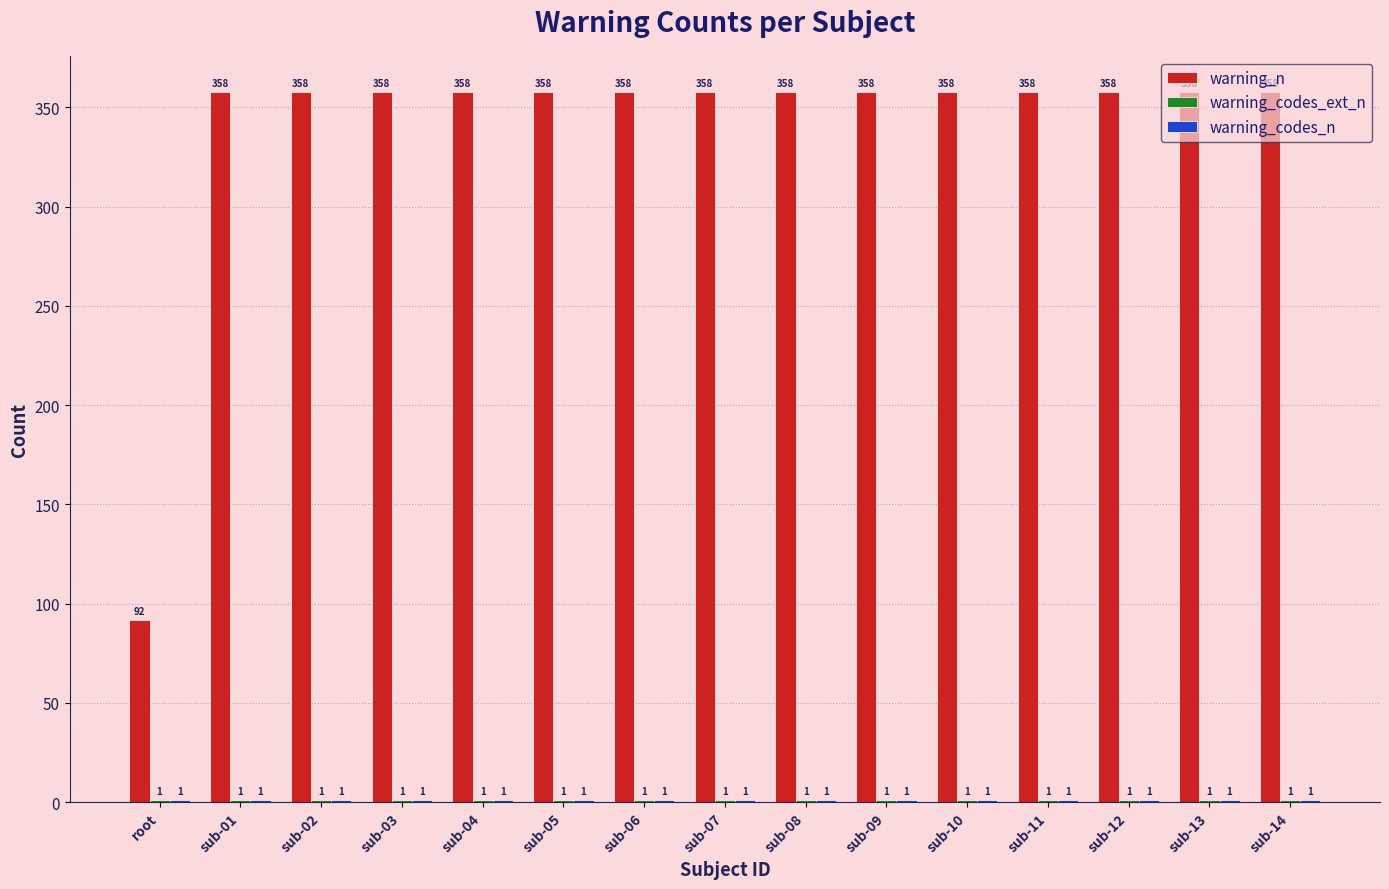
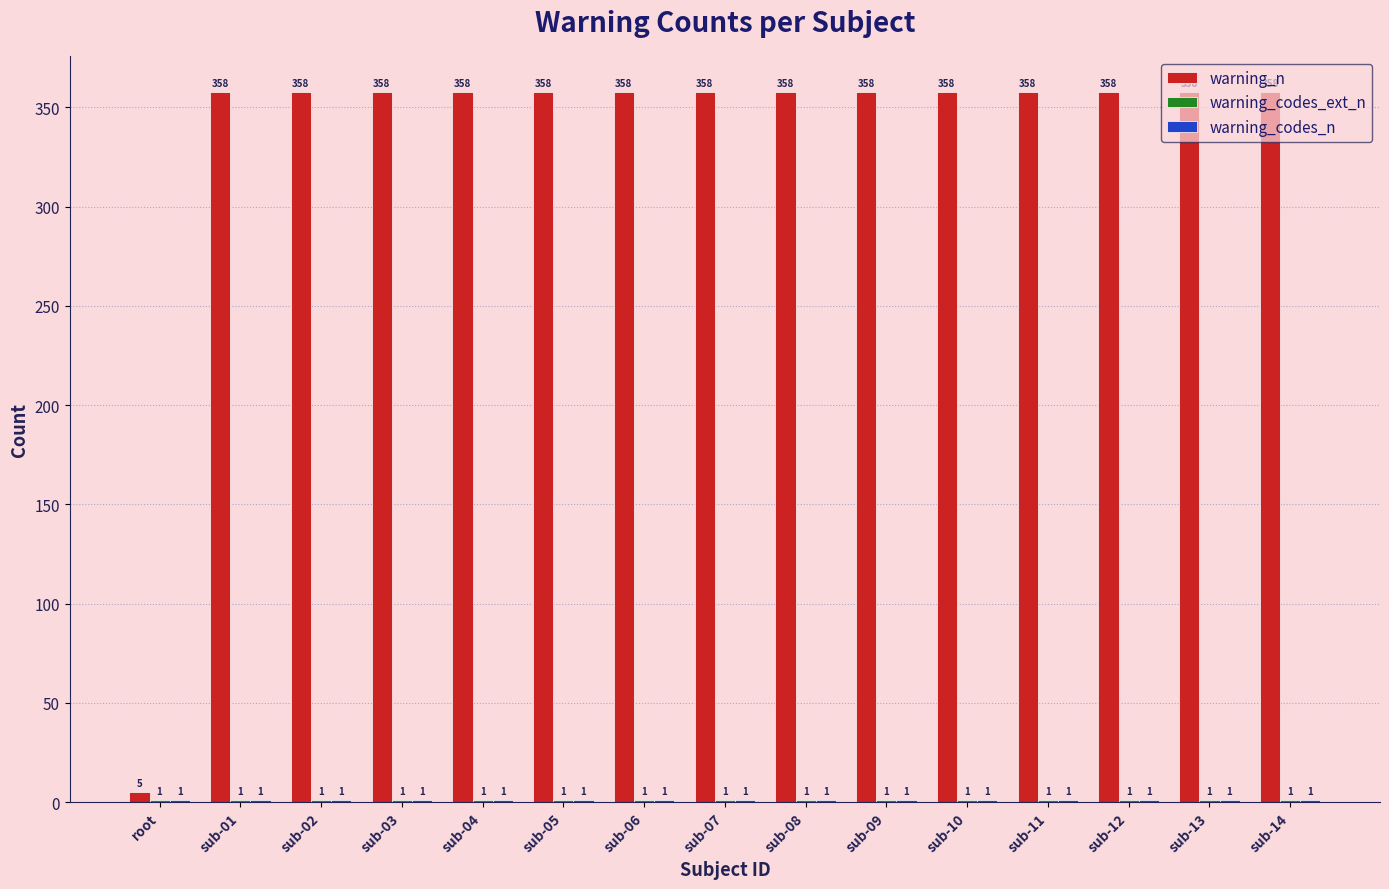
warning_n, root: 92 -> 5
